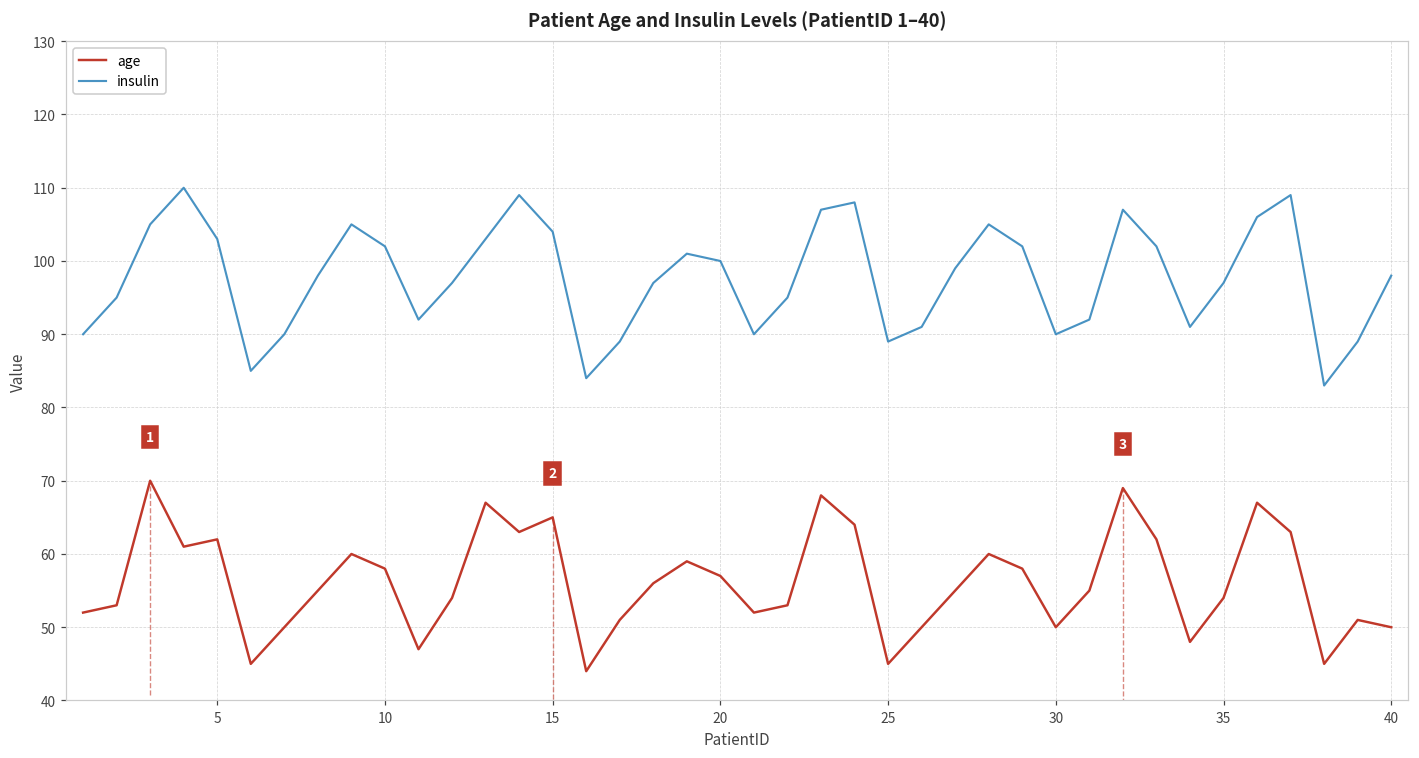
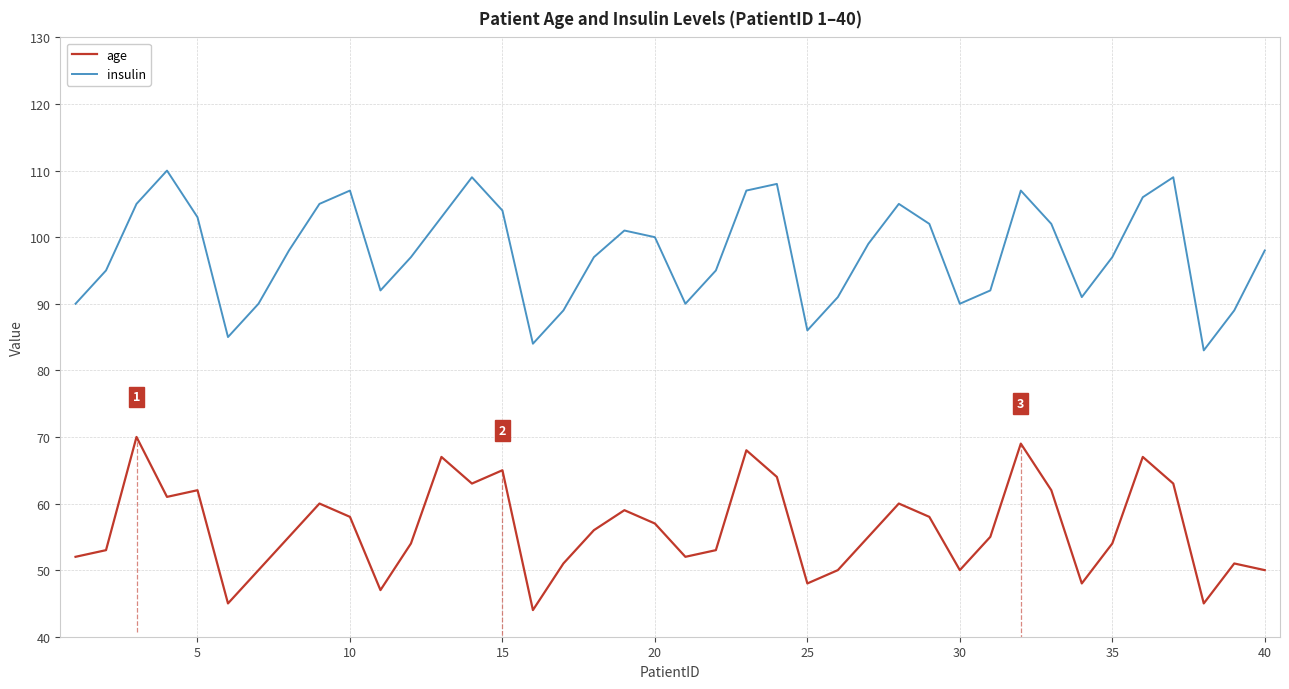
insulin, 10: 102 -> 107
age, 25: 45 -> 48
insulin, 25: 89 -> 86
